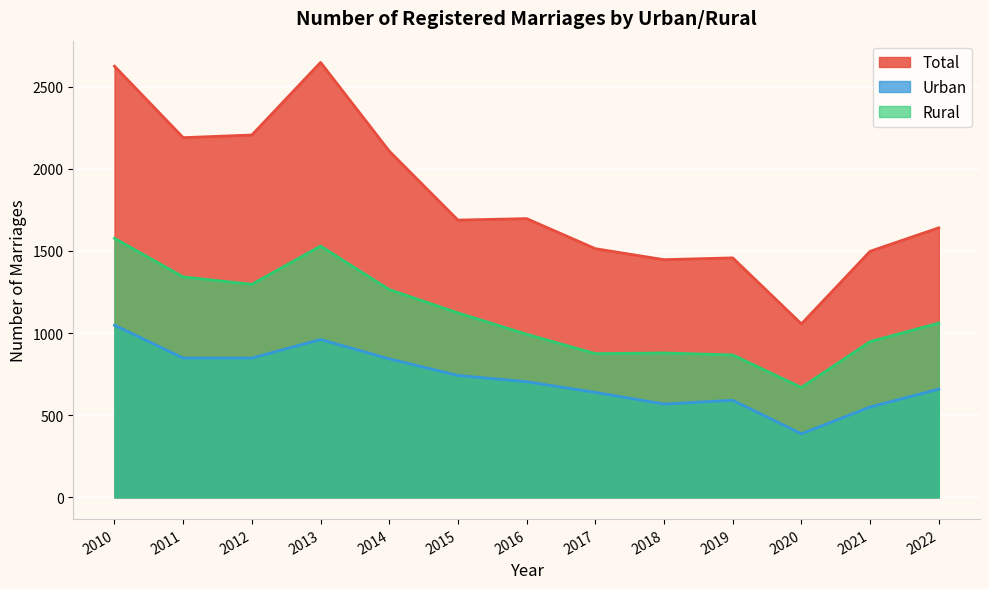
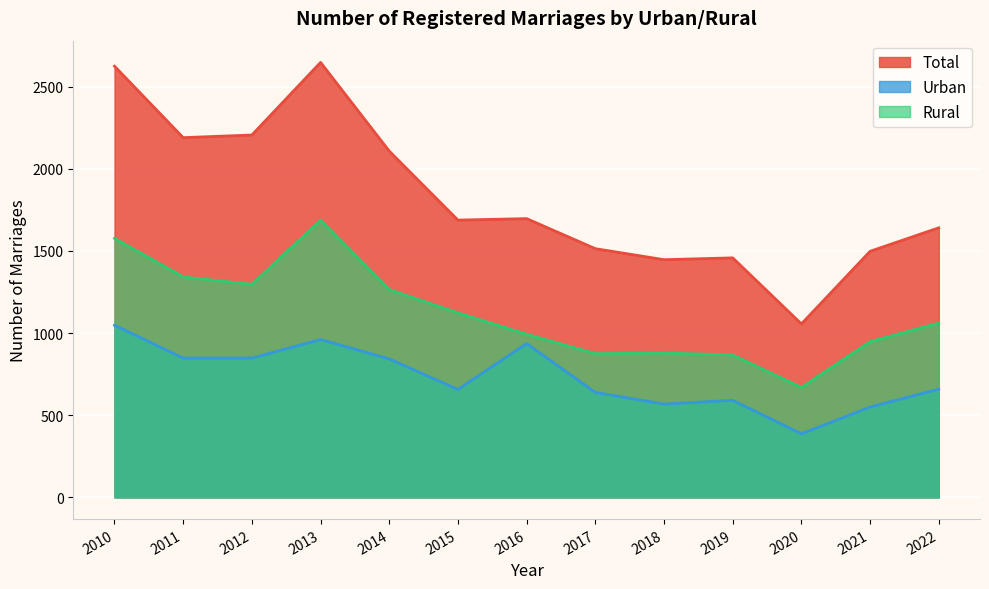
Rural, 2013: 1530 -> 1690
Urban, 2015: 740 -> 660
Urban, 2016: 700 -> 940
